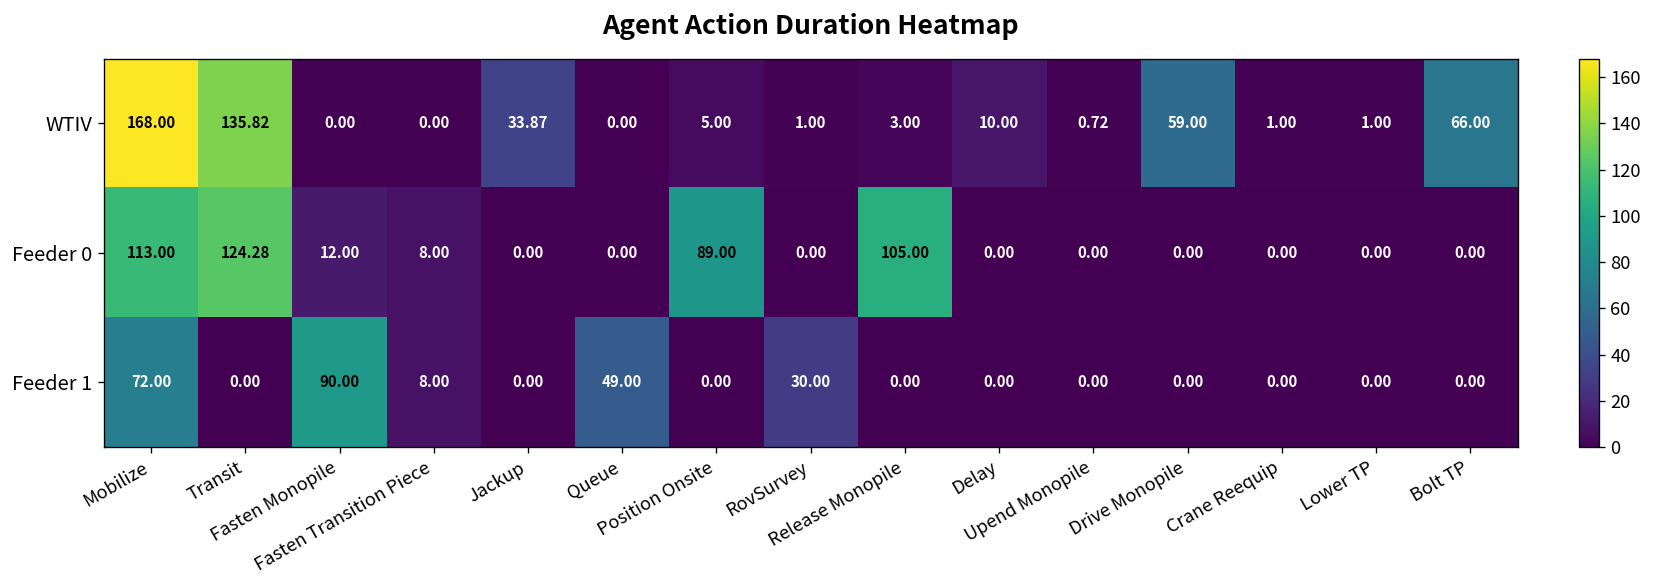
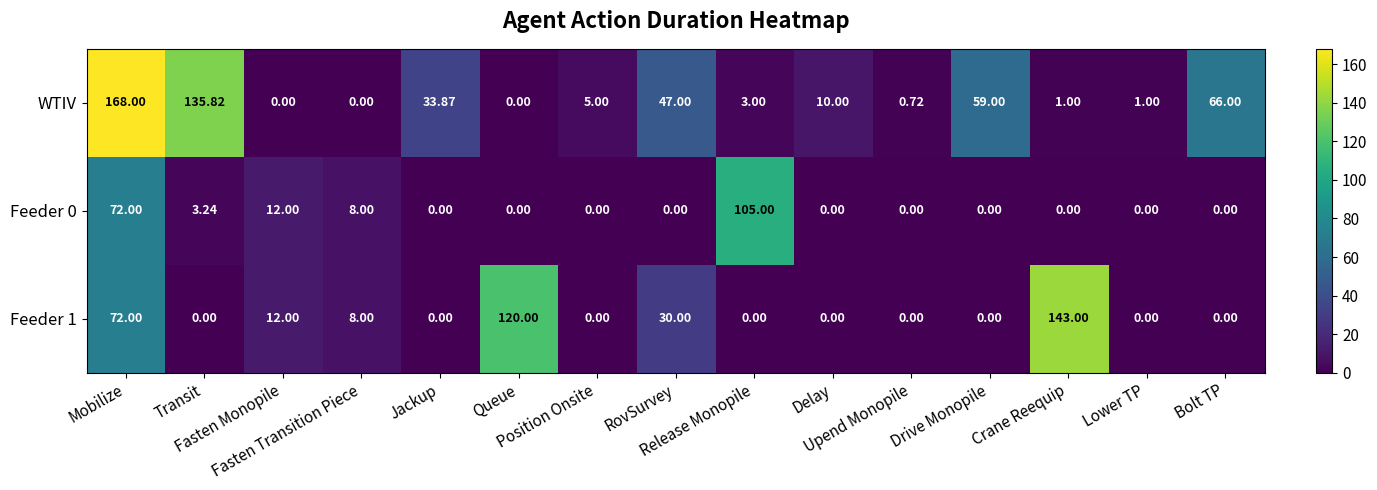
WTIV, RovSurvey: 1.00 -> 47.00
Feeder 0, Mobilize: 113.00 -> 72.00
Feeder 0, Transit: 124.28 -> 3.24
Feeder 0, Position Onsite: 89.00 -> 0.00
Feeder 1, Fasten Monopile: 90.00 -> 12.00
Feeder 1, Queue: 49.00 -> 120.00
Feeder 1, Crane Reequip: 0.00 -> 143.00
